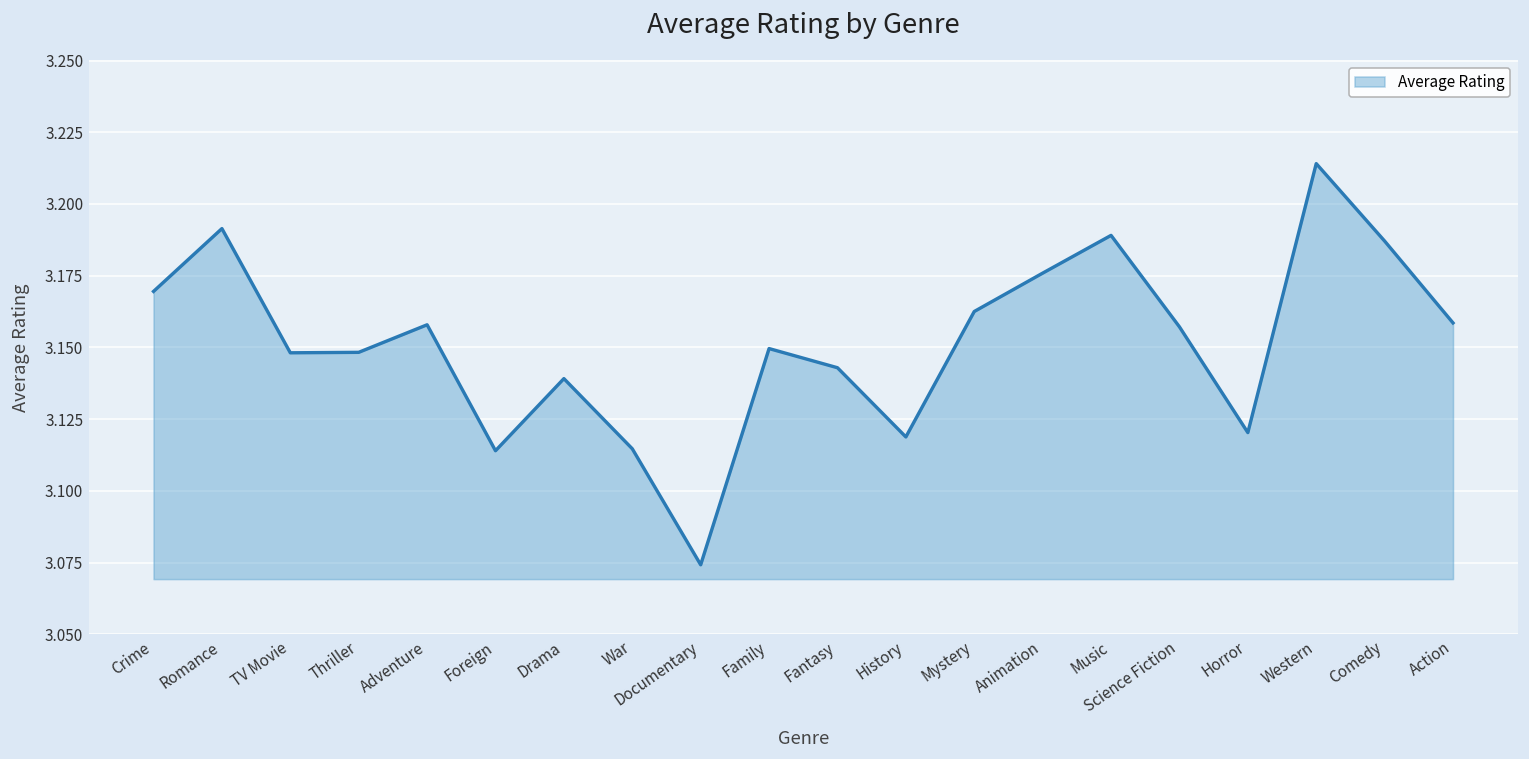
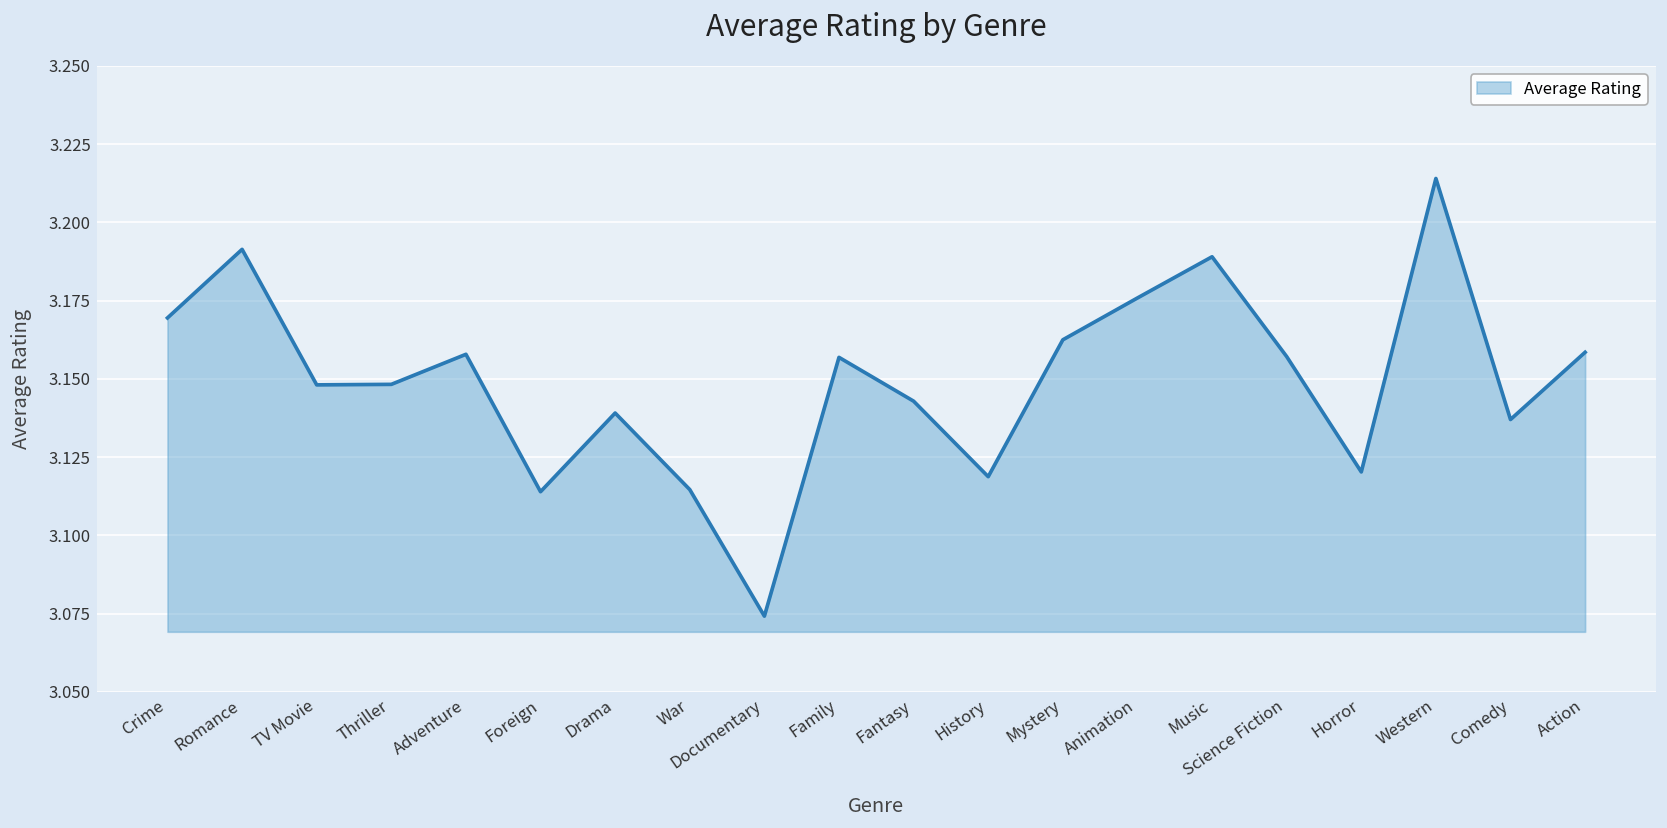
Family: 3.150 -> 3.157
Comedy: 3.187 -> 3.137
